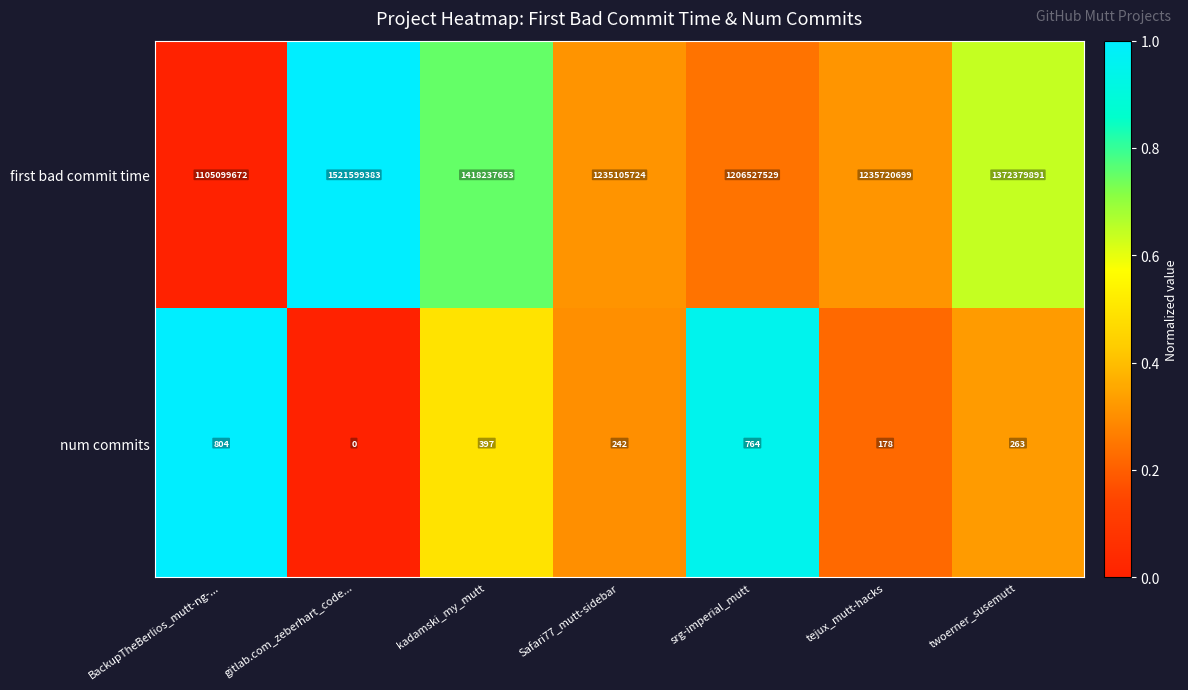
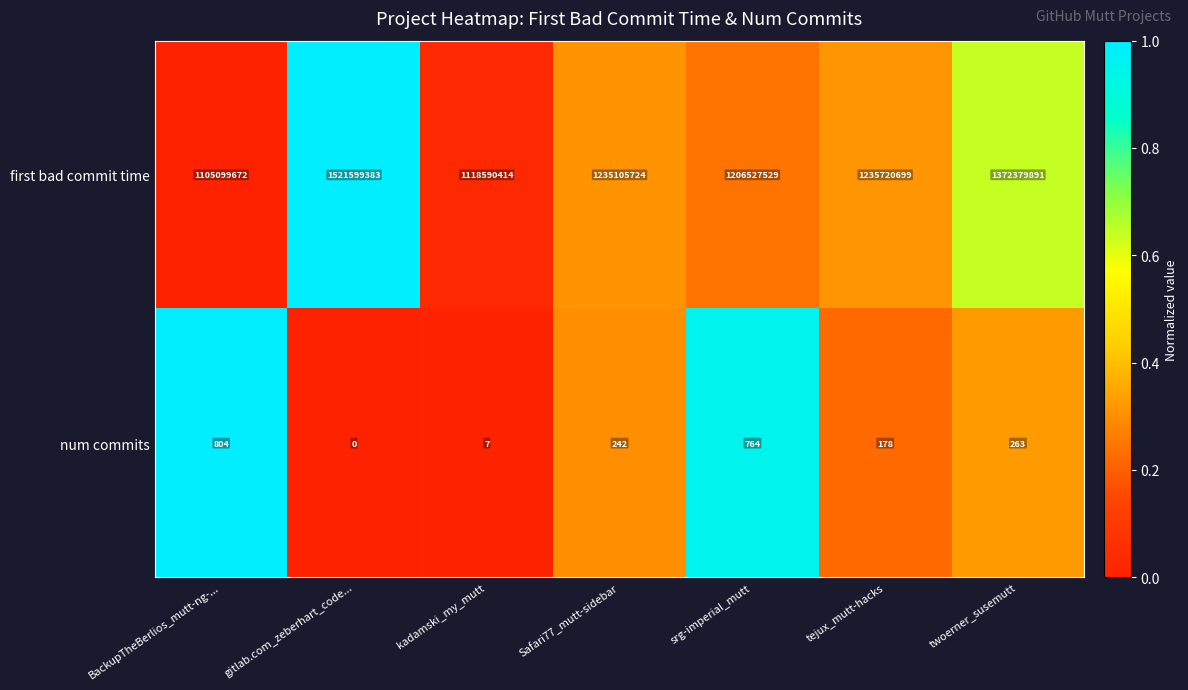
first bad commit time, kadamski_my_mutt: 1418237653 -> 1118590414
num commits, kadamski_my_mutt: 397 -> 7
